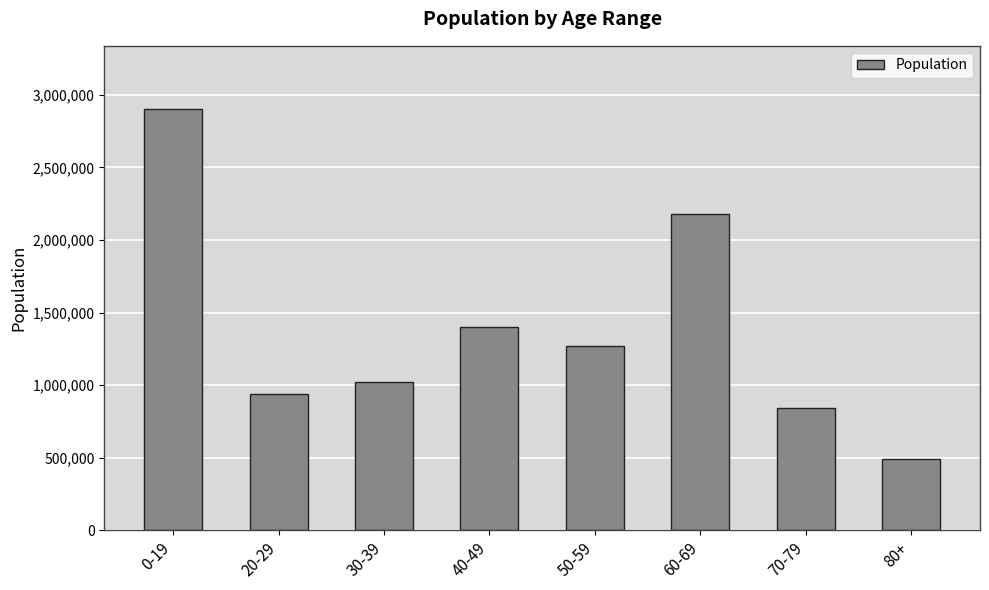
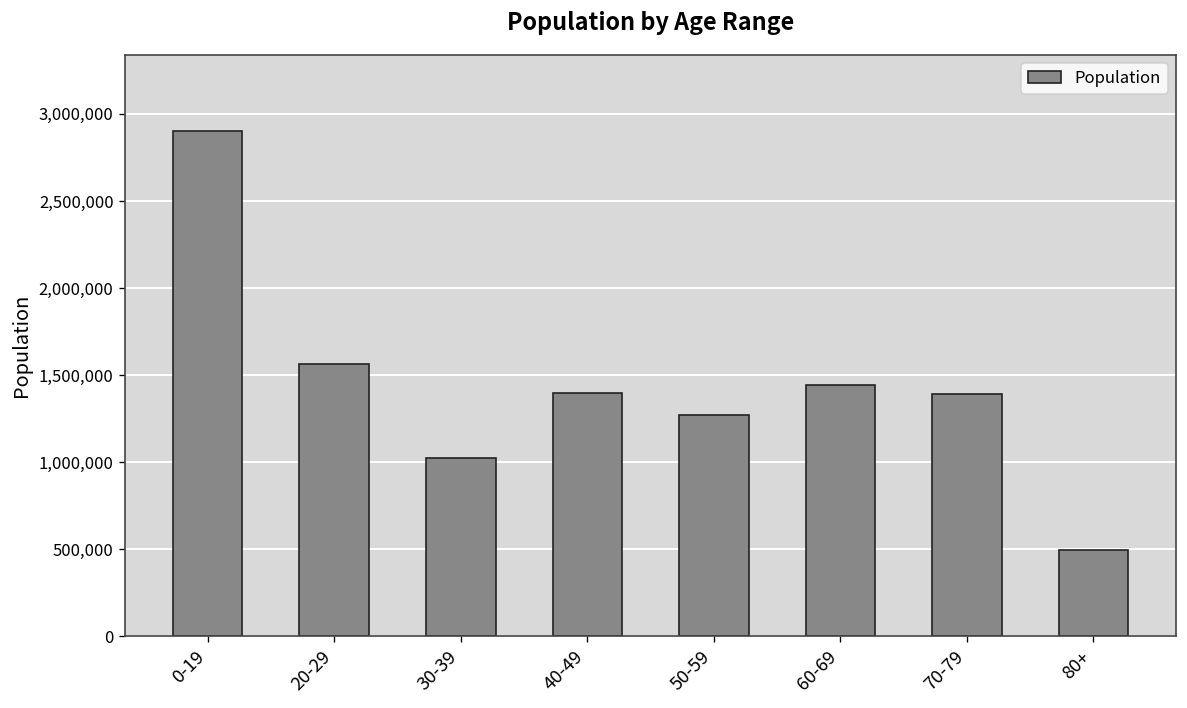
20-29: 940,000 -> 1,570,000
60-69: 2,180,000 -> 1,450,000
70-79: 850,000 -> 1,390,000
